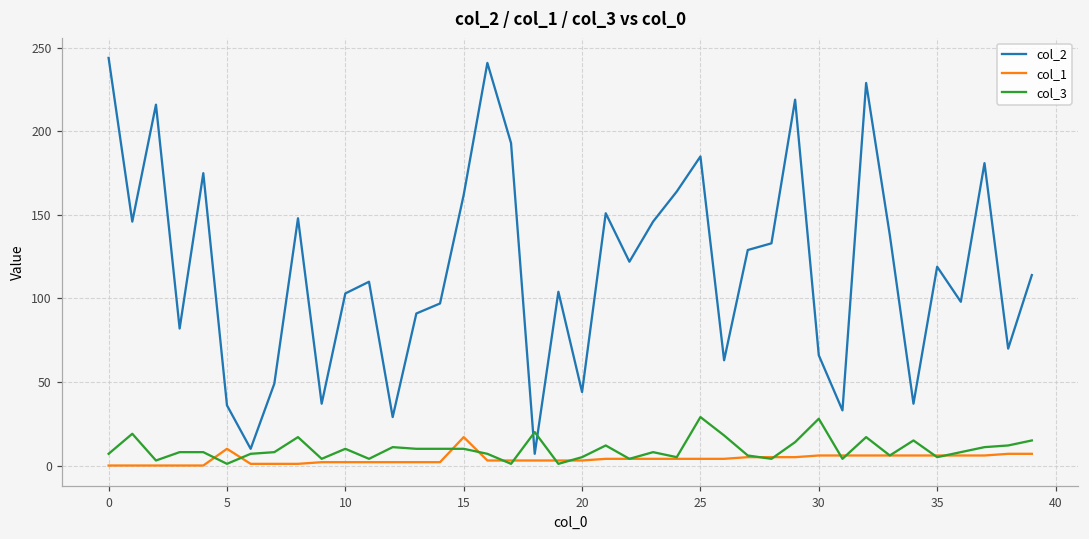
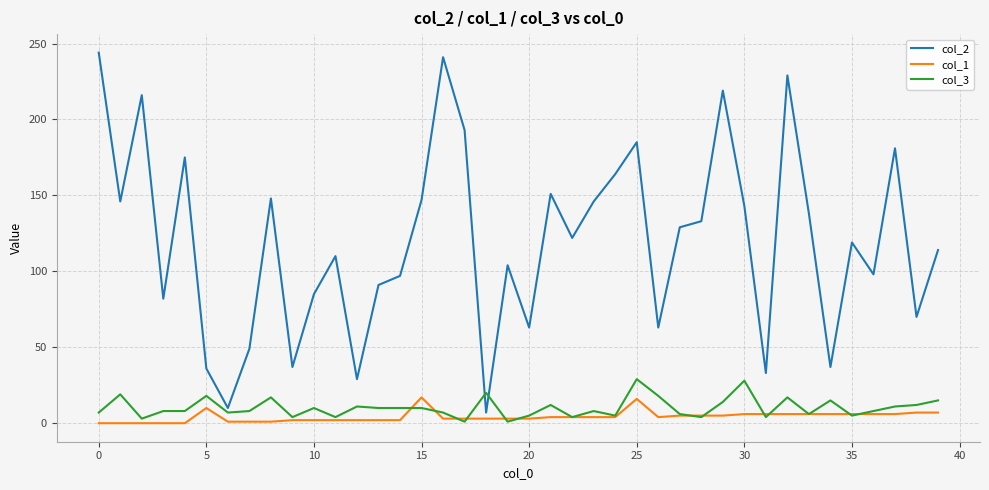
col_3, 5: 1 -> 18
col_2, 10: 103 -> 85
col_2, 15: 162 -> 147
col_2, 20: 44 -> 63
col_1, 25: 4 -> 16
col_2, 30: 66 -> 143
